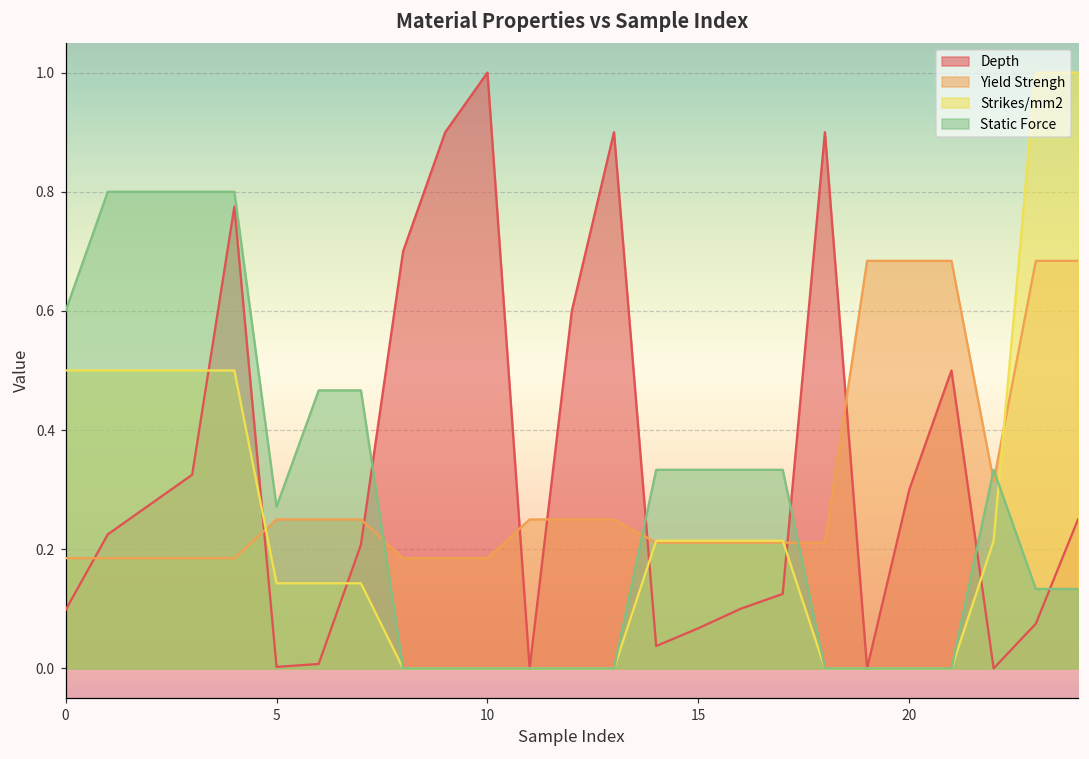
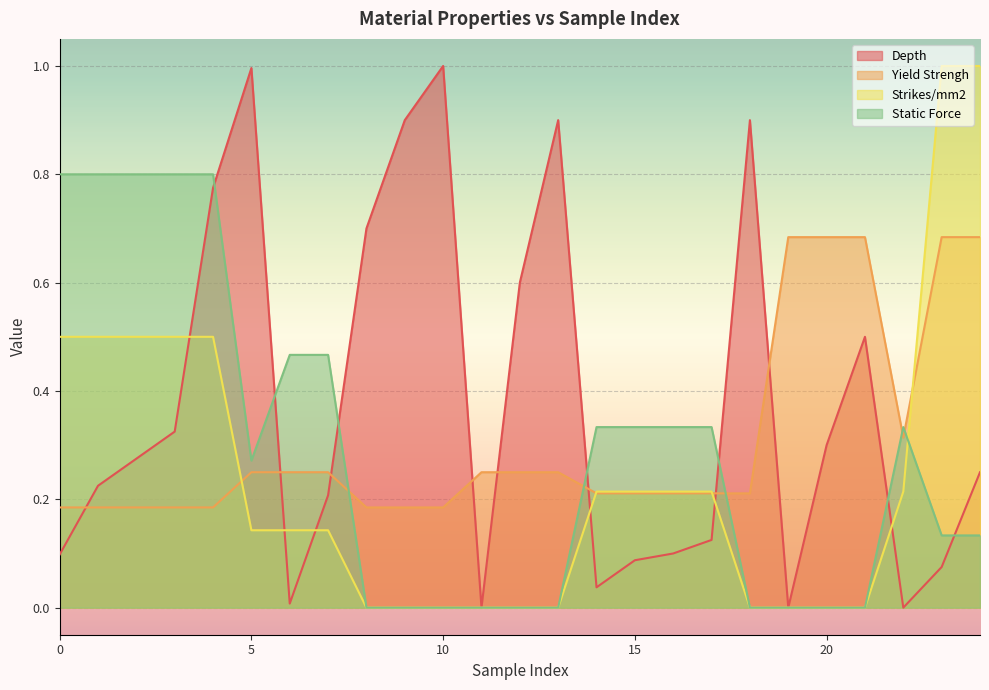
Static Force, 0: 0.6 -> 0.8
Depth, 5: 0.00 -> 1.00
Depth, 15: 0.07 -> 0.09
